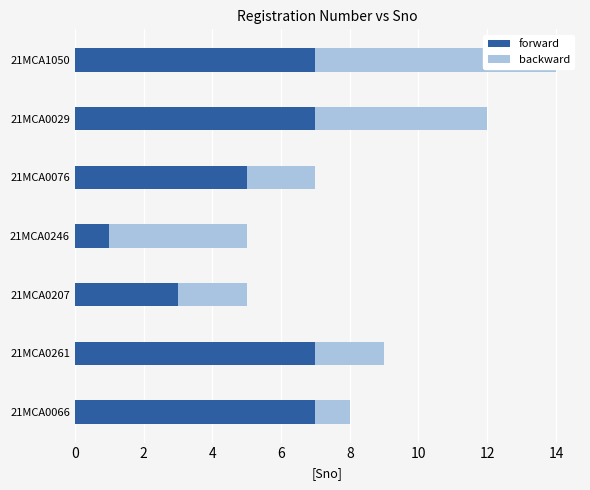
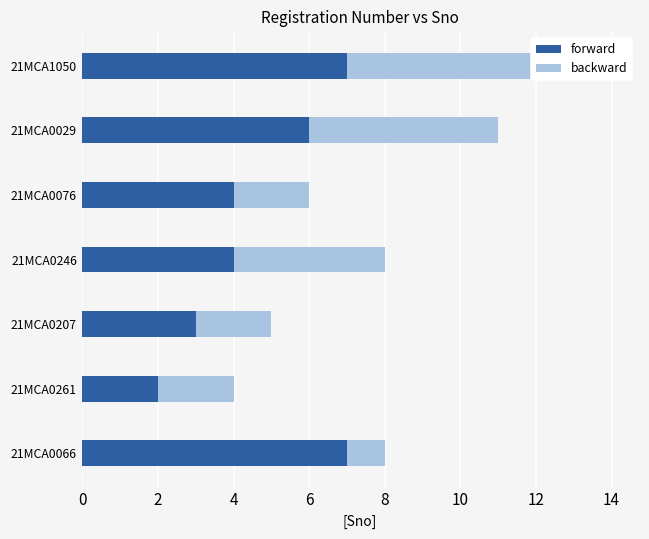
forward, 21MCA0029: 7 -> 6
forward, 21MCA0076: 5 -> 4
forward, 21MCA0246: 1 -> 4
forward, 21MCA0261: 7 -> 2
